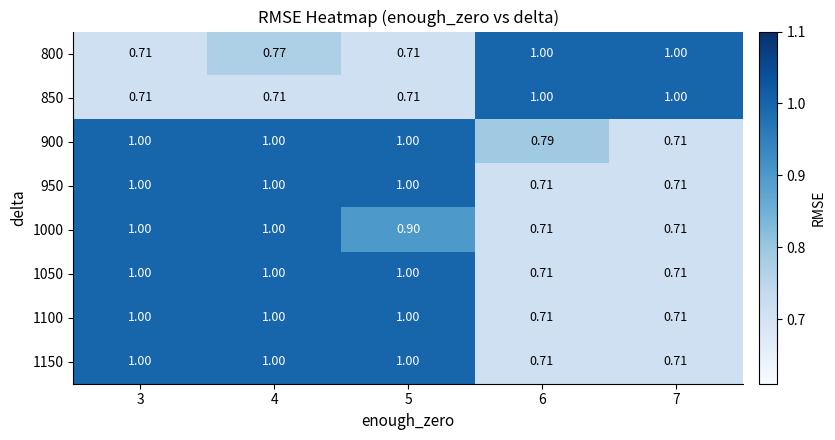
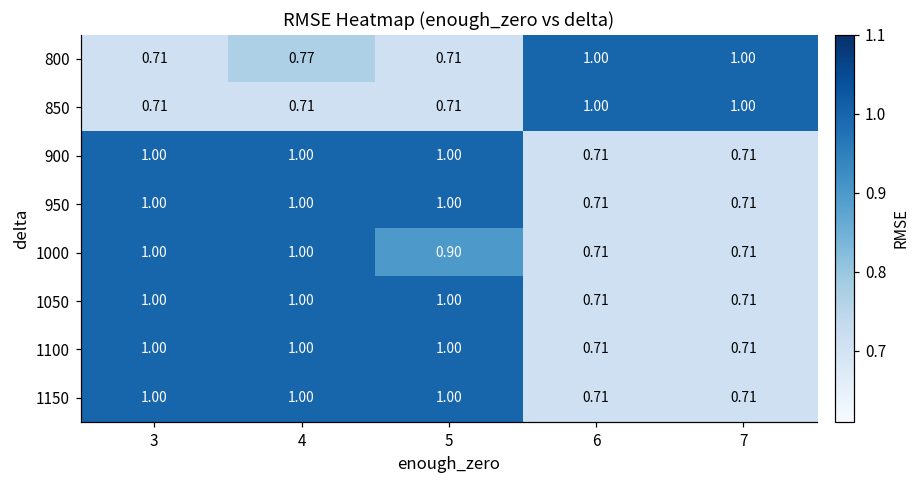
900, 6: 0.79 -> 0.71
